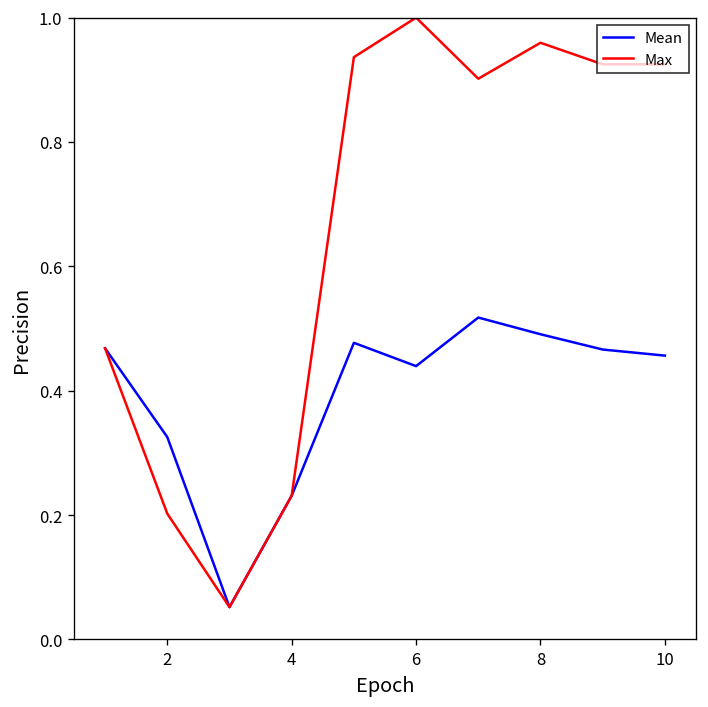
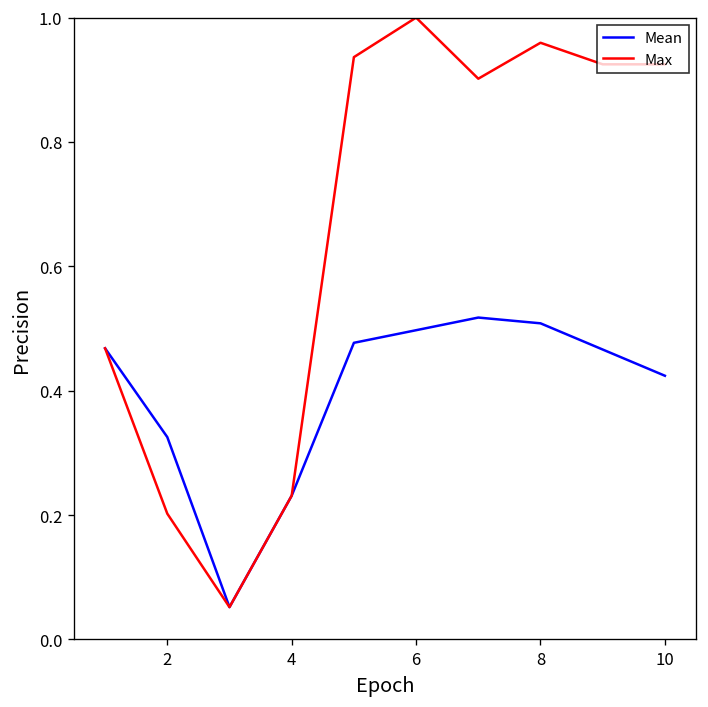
Mean, 6: 0.44 -> 0.50
Mean, 8: 0.49 -> 0.51
Mean, 10: 0.46 -> 0.42
